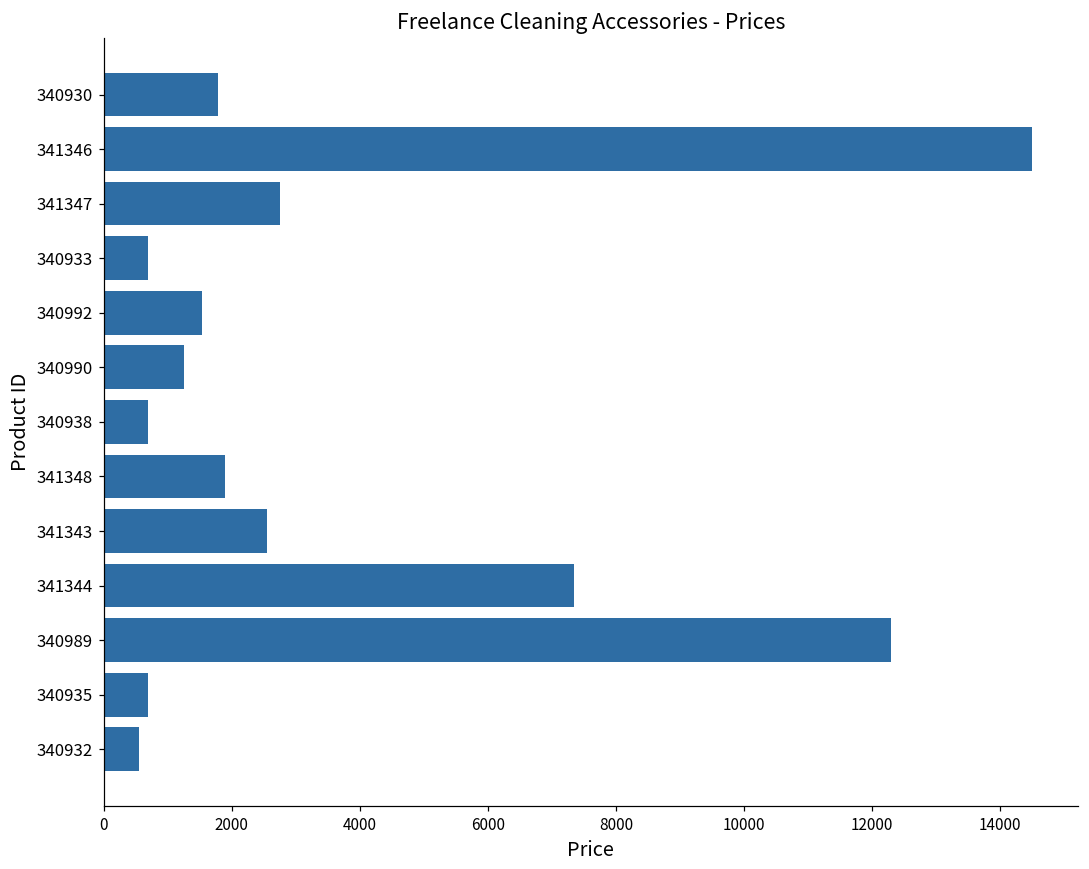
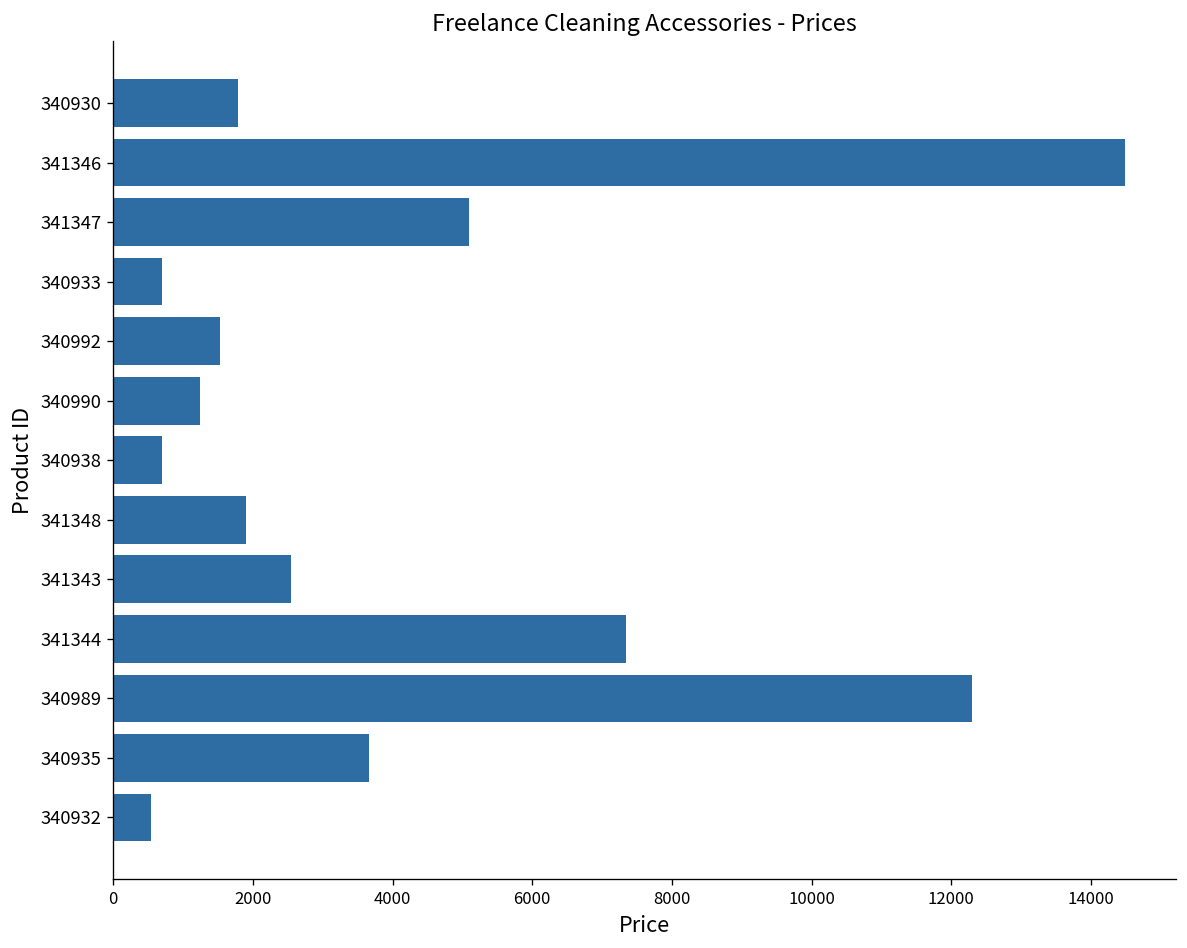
341347: 2700 -> 5100
340935: 700 -> 3700
